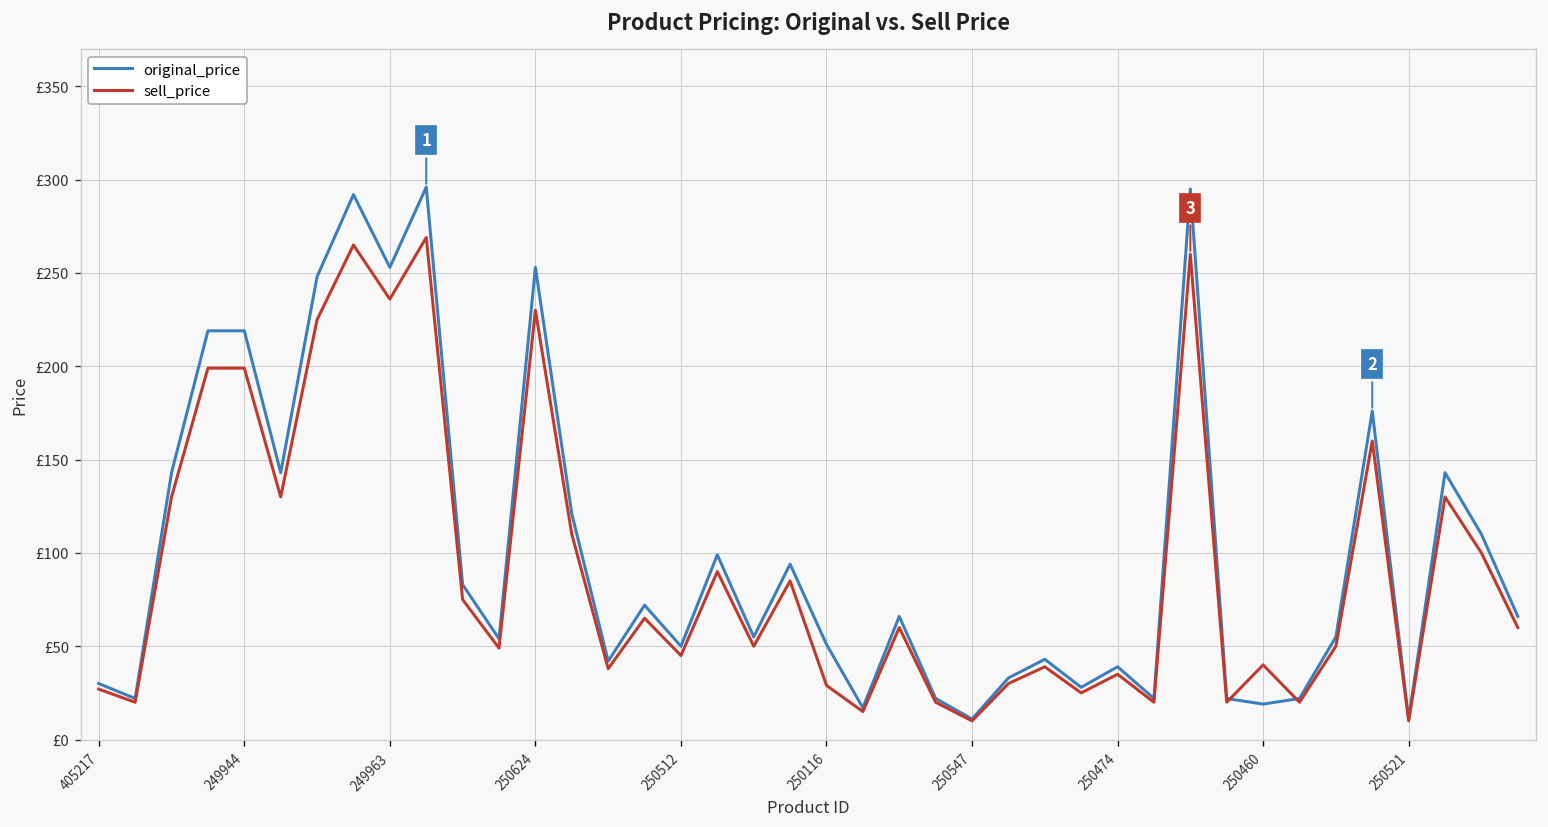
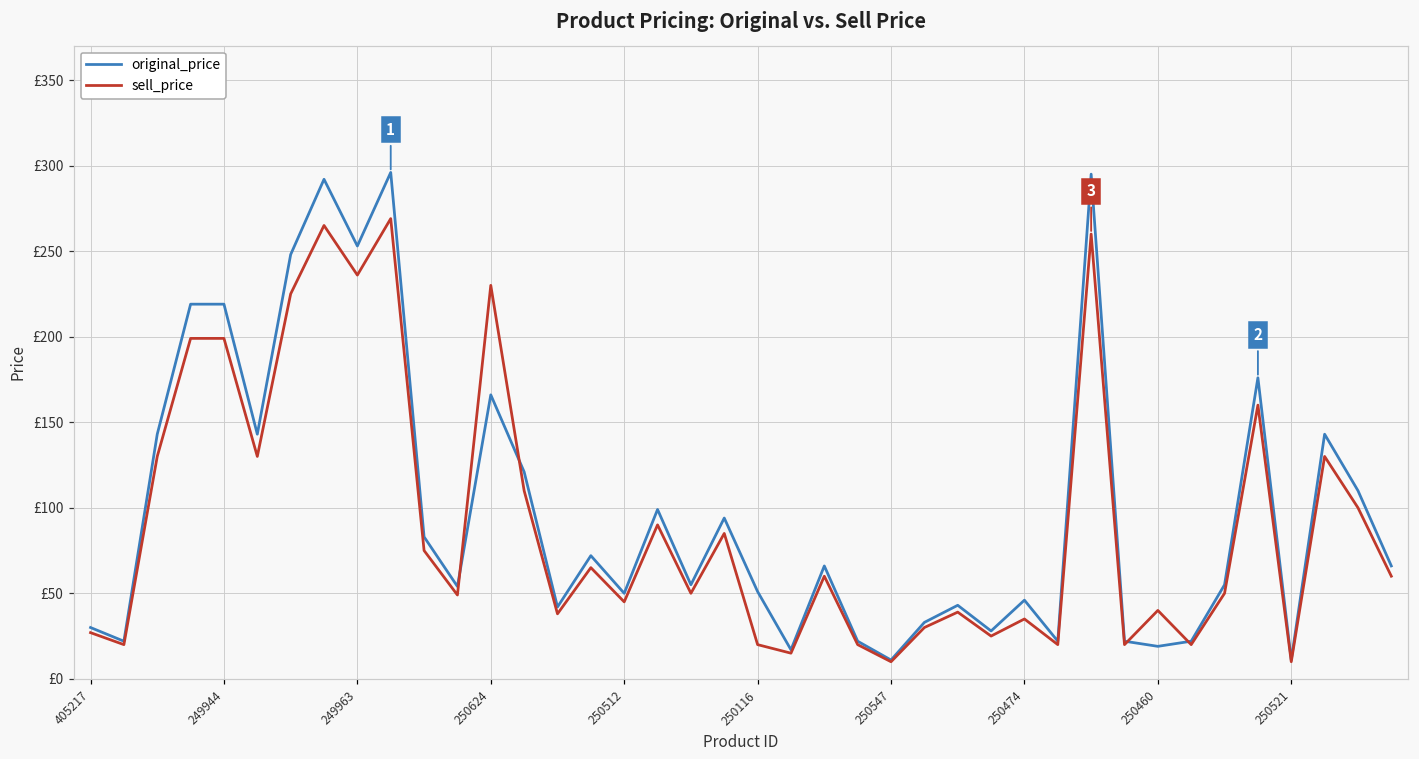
original_price, 250624: £253 -> £166
sell_price, 250116: £29 -> £20
original_price, 250474: £39 -> £46
